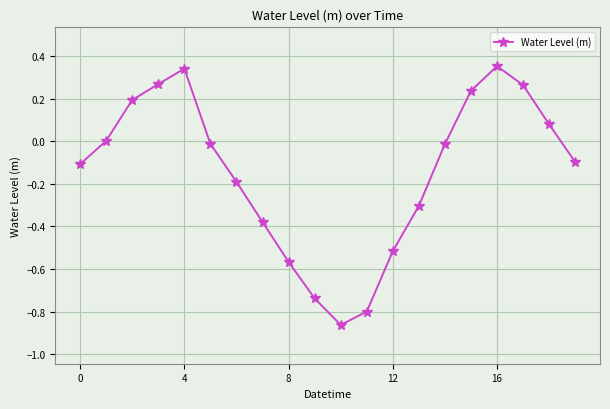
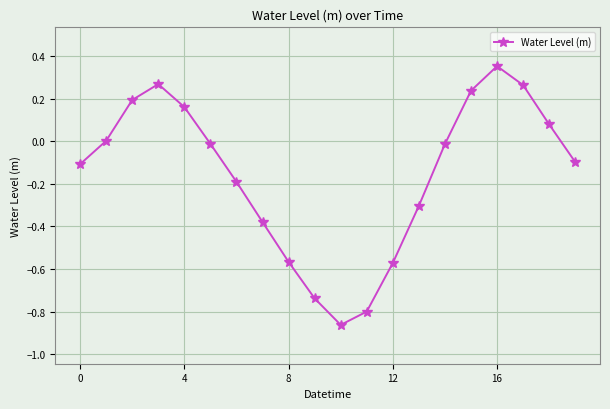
4: 0.34 -> 0.16
12: -0.52 -> -0.57
